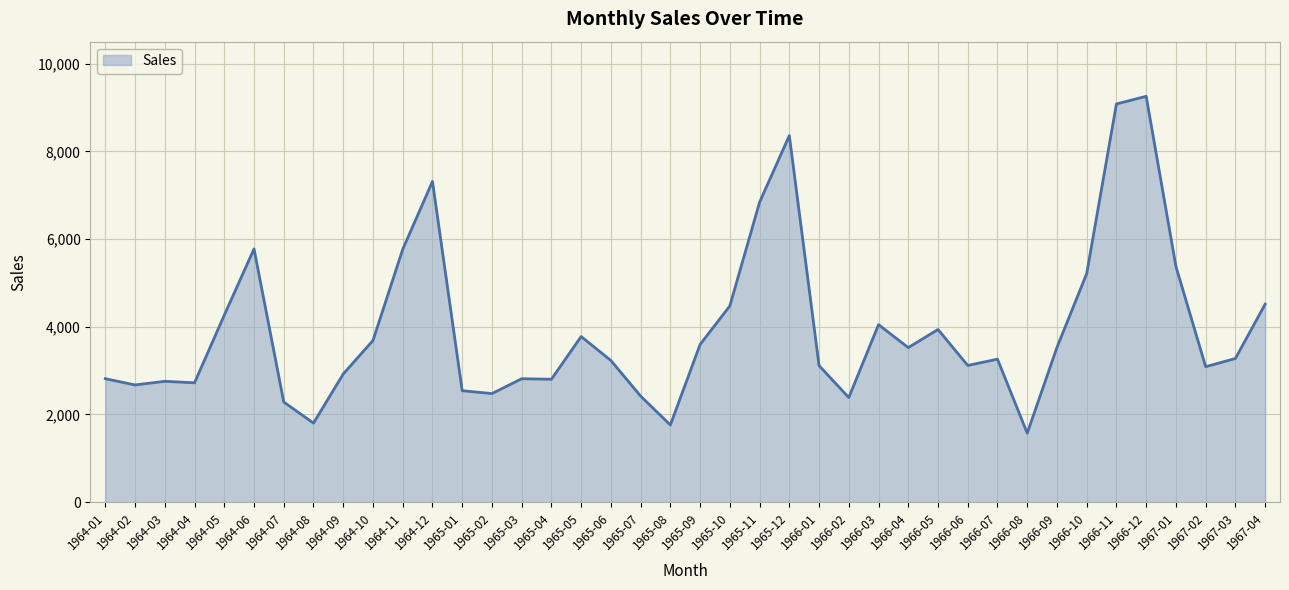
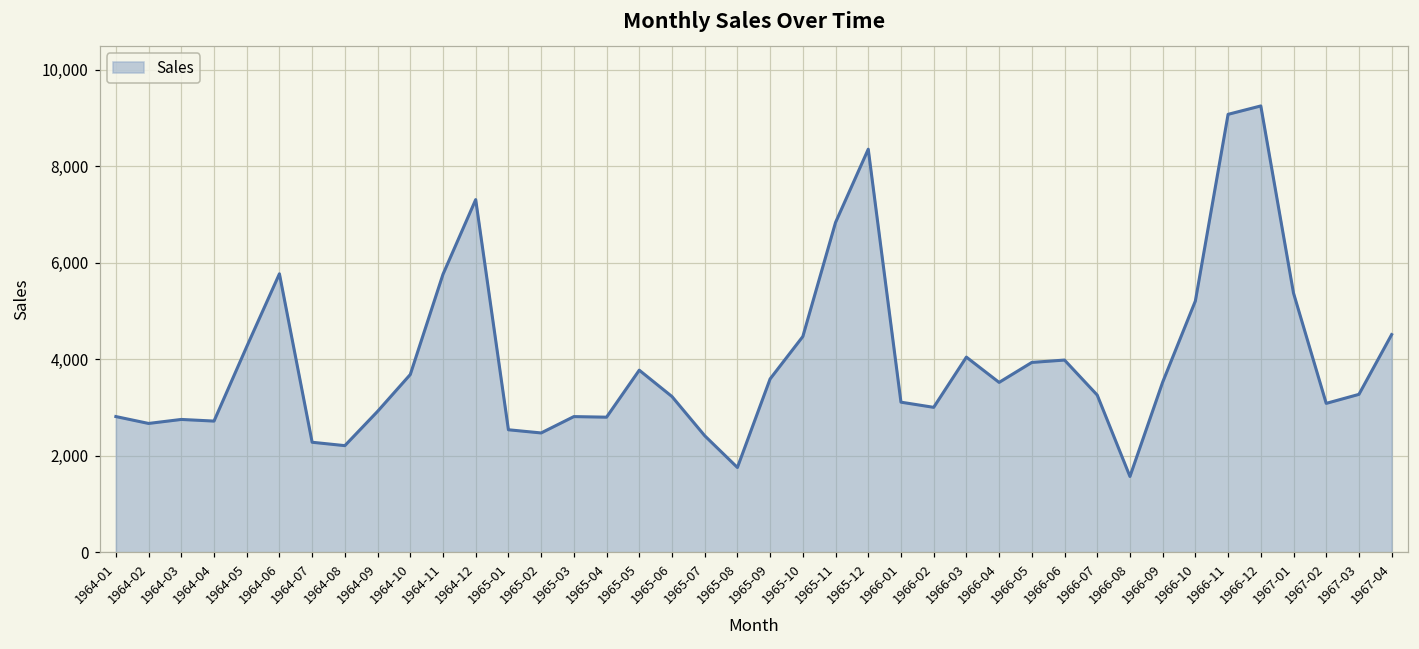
1964-08: 1,800 -> 2,200
1966-02: 2,400 -> 3,000
1966-06: 3,100 -> 4,000
